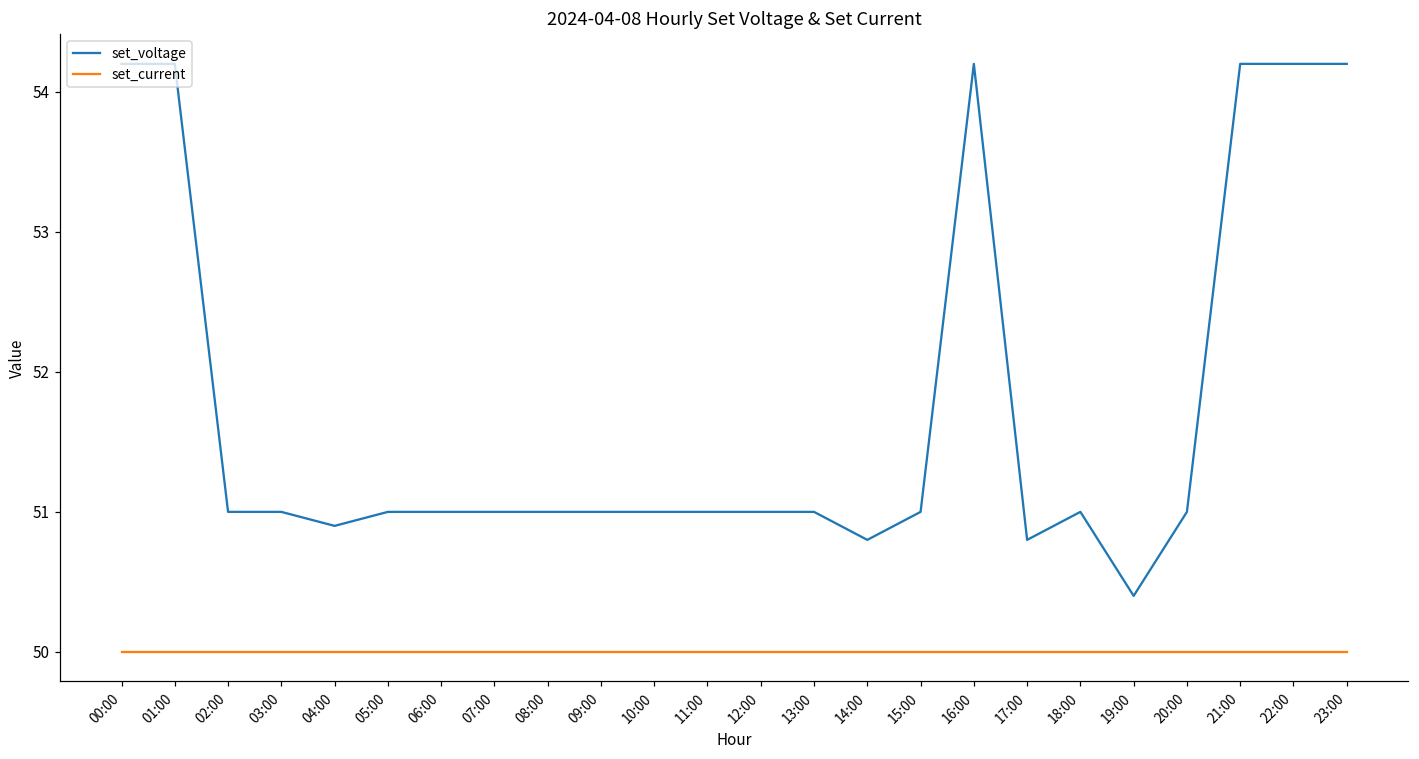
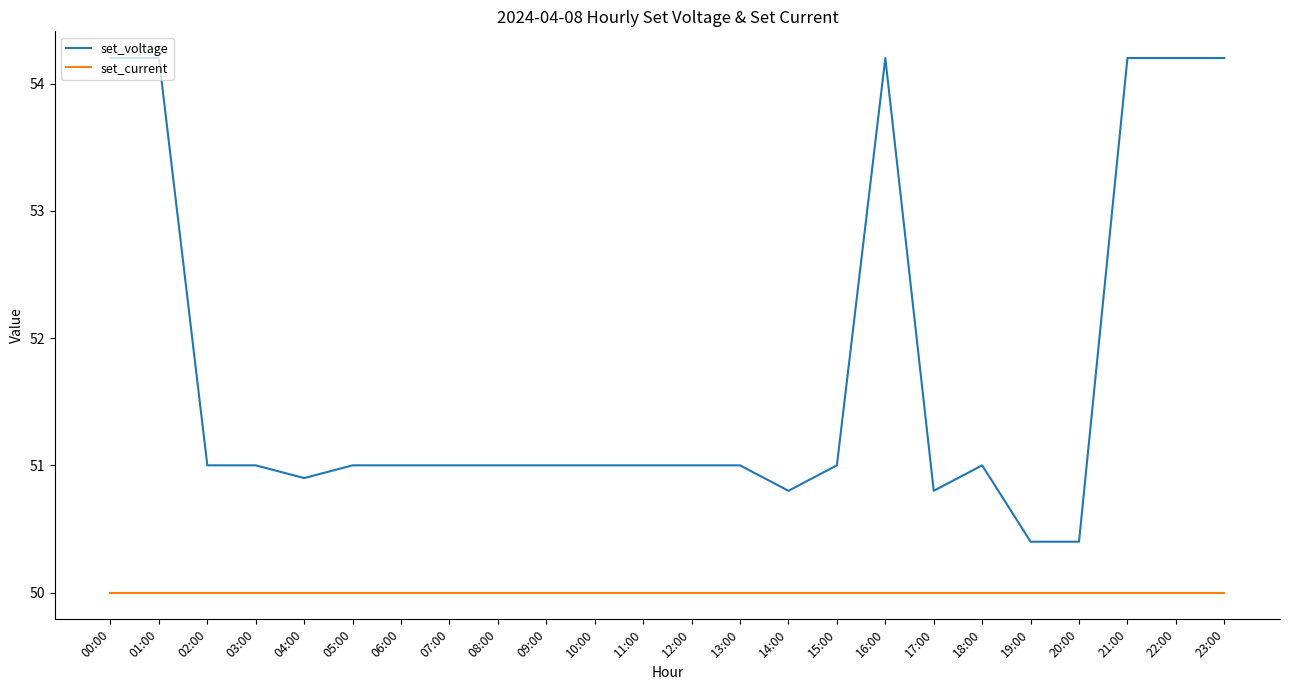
set_voltage, 20:00: 51.0 -> 50.4
